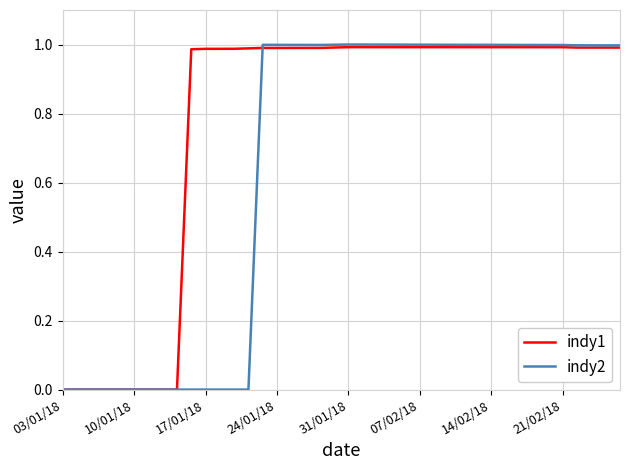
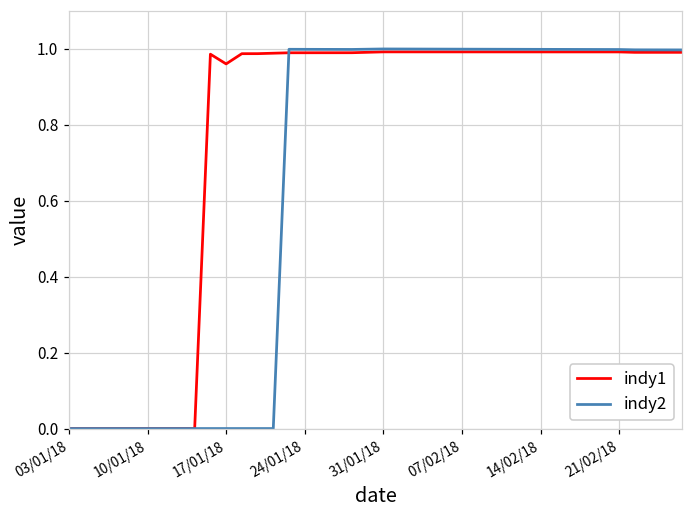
indy1, 17/01/18: 0.99 -> 0.96
